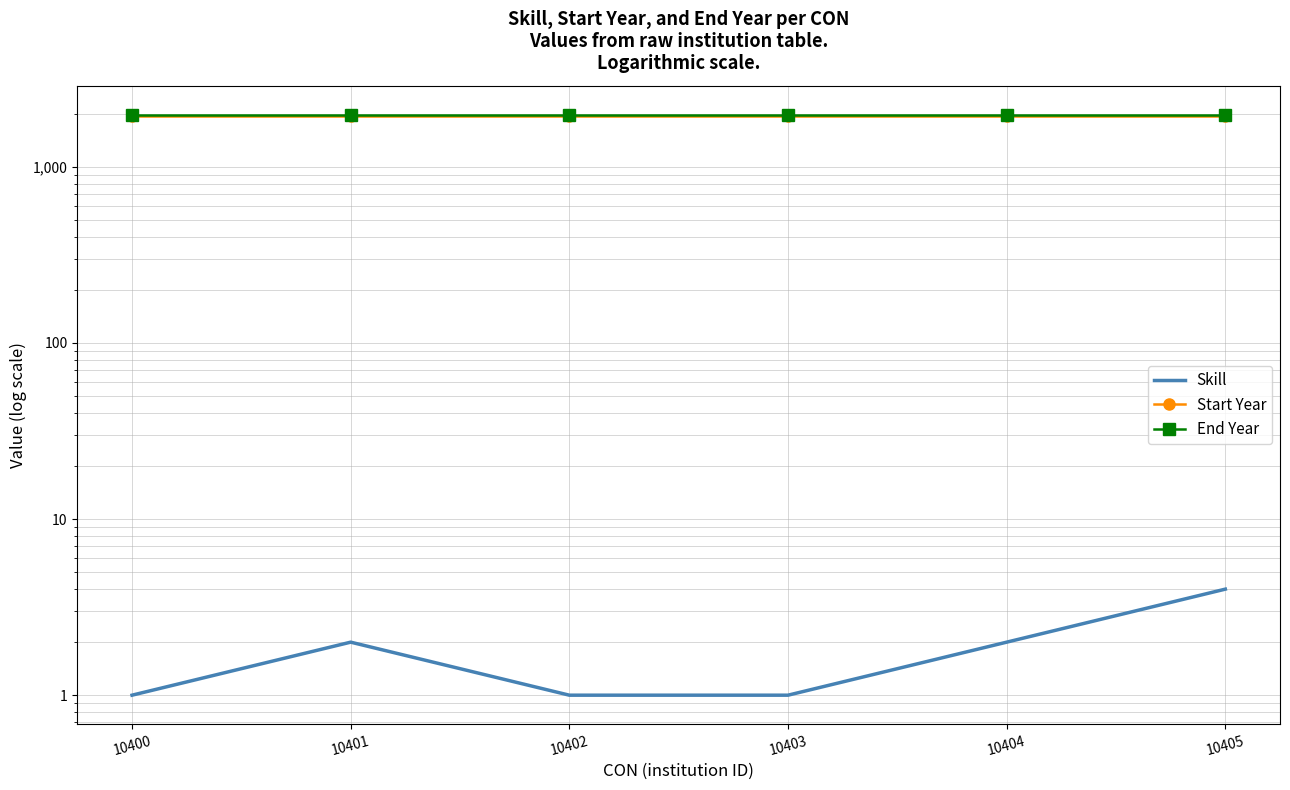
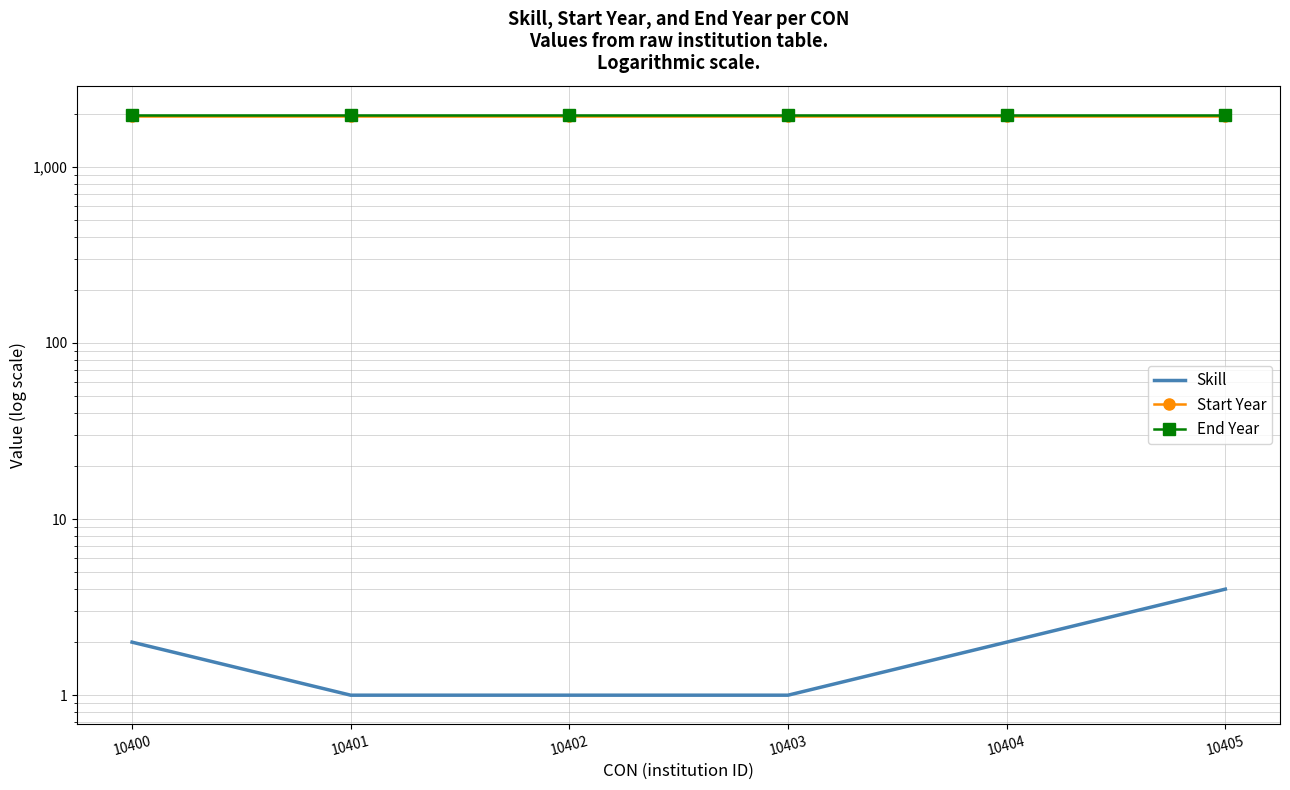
Skill, 10400: 1 -> 2
Skill, 10401: 2 -> 1
